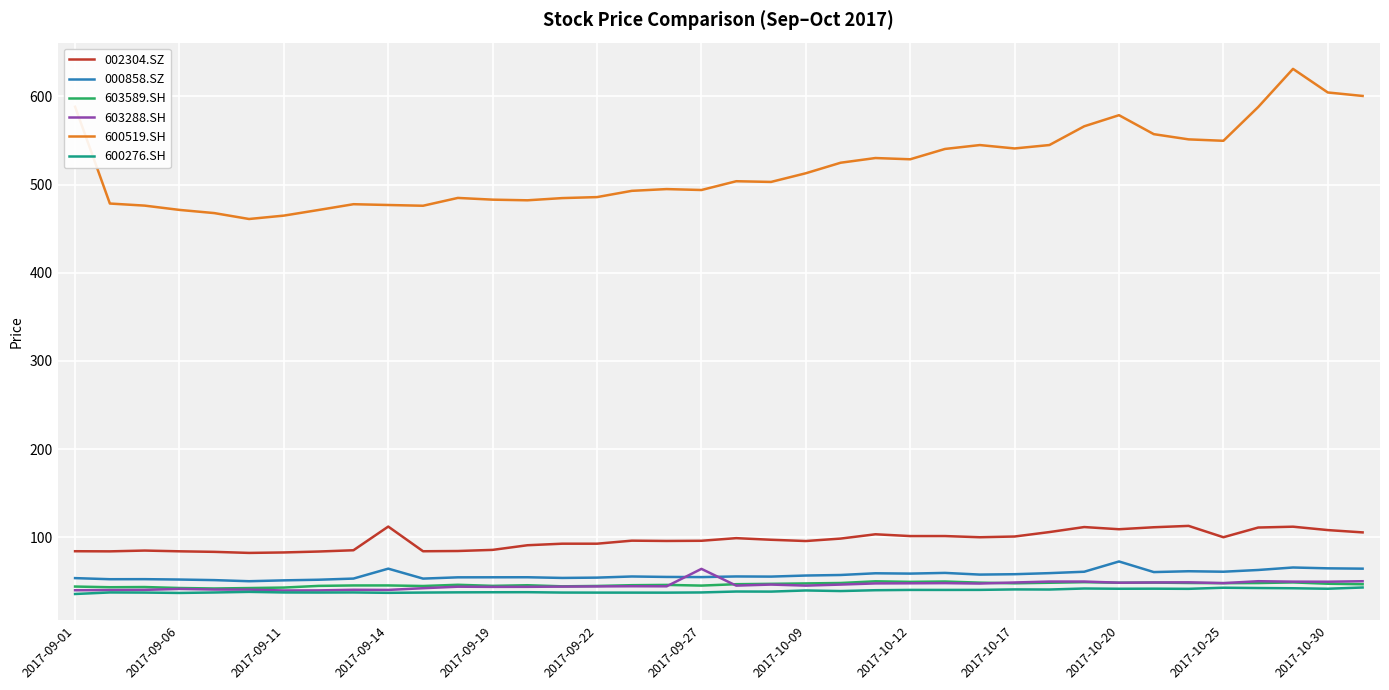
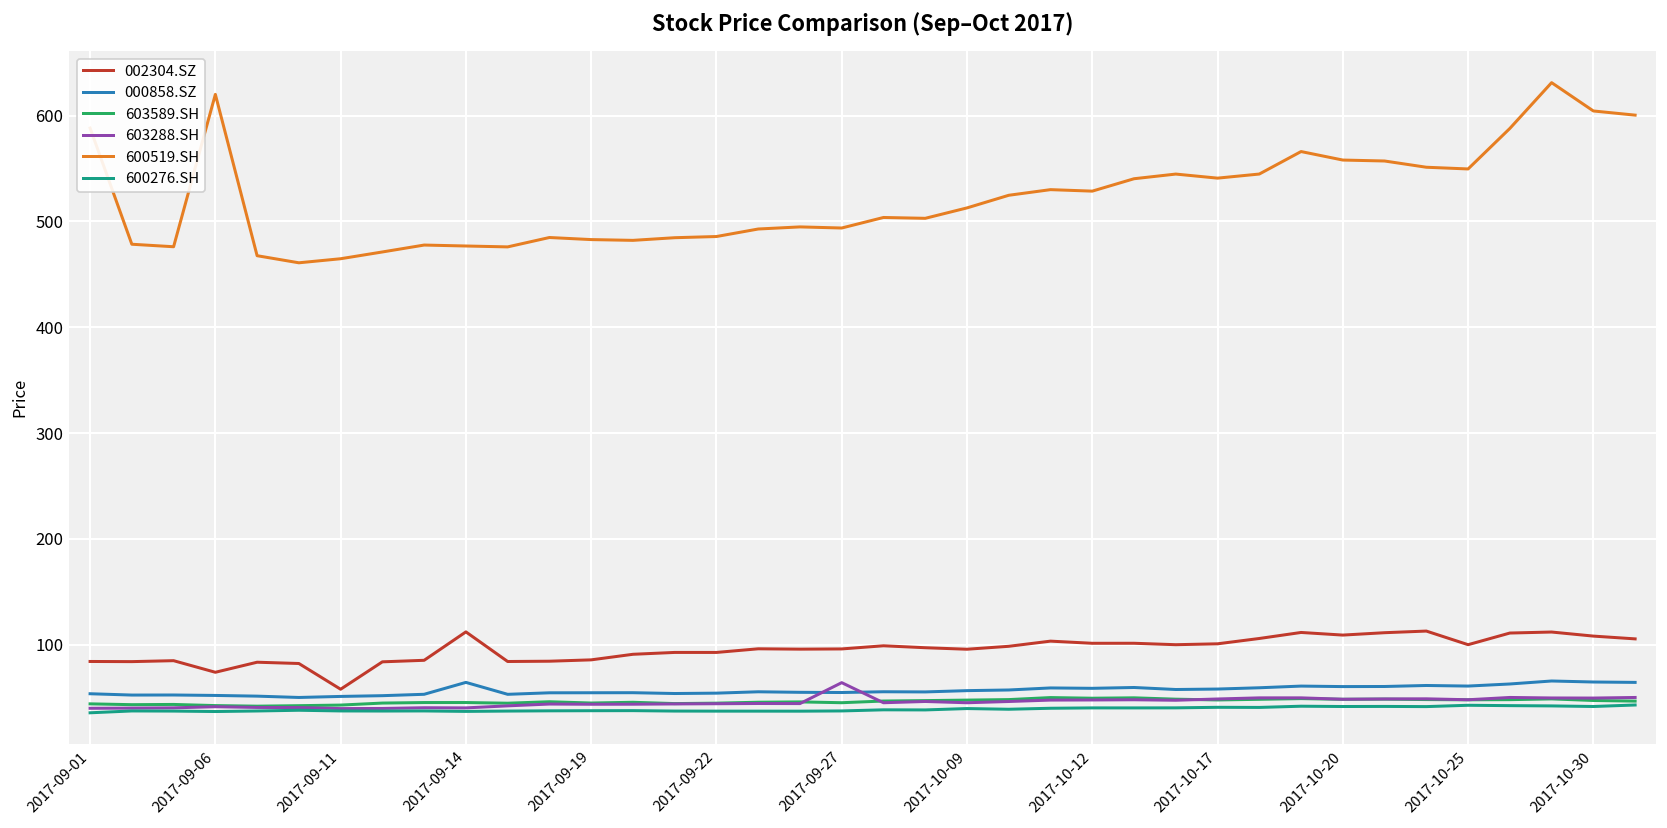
002304.SZ, 2017-09-06: 80 -> 70
600519.SH, 2017-09-06: 470 -> 620
002304.SZ, 2017-09-11: 80 -> 60
000858.SZ, 2017-10-20: 70 -> 60
600519.SH, 2017-10-20: 580 -> 560
